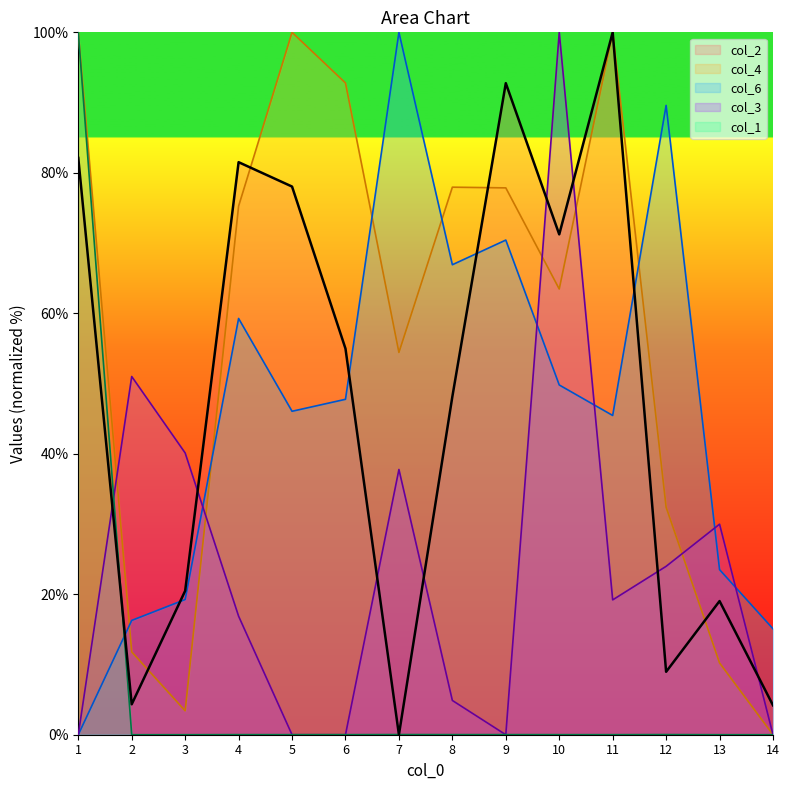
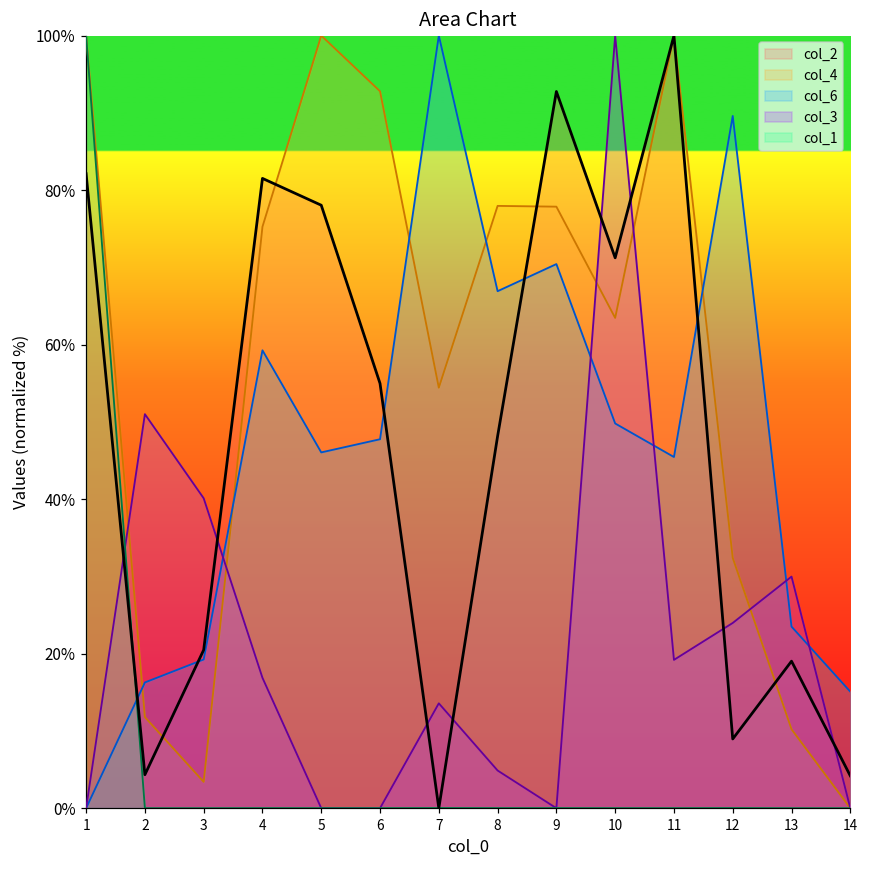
col_3, 7: 38% -> 14%
